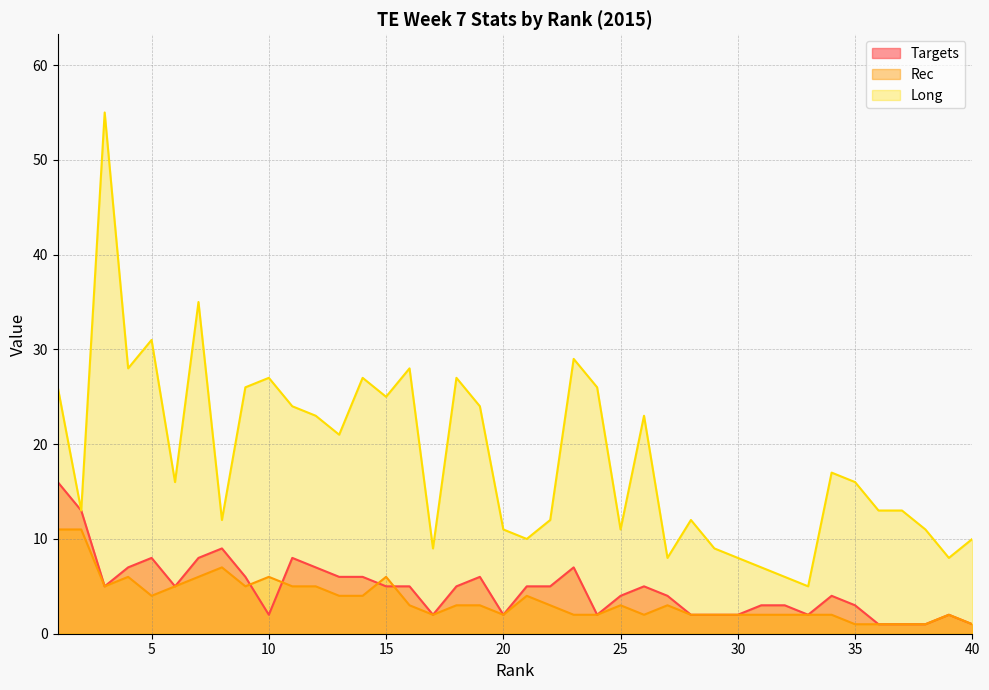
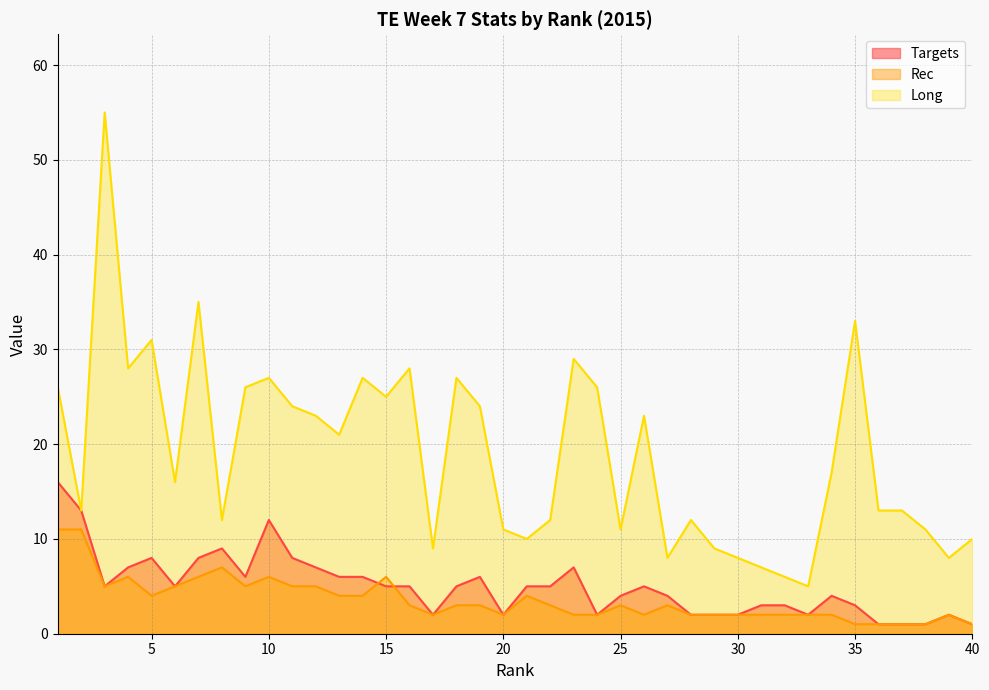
Targets, 10: 2 -> 12
Long, 35: 16 -> 33
